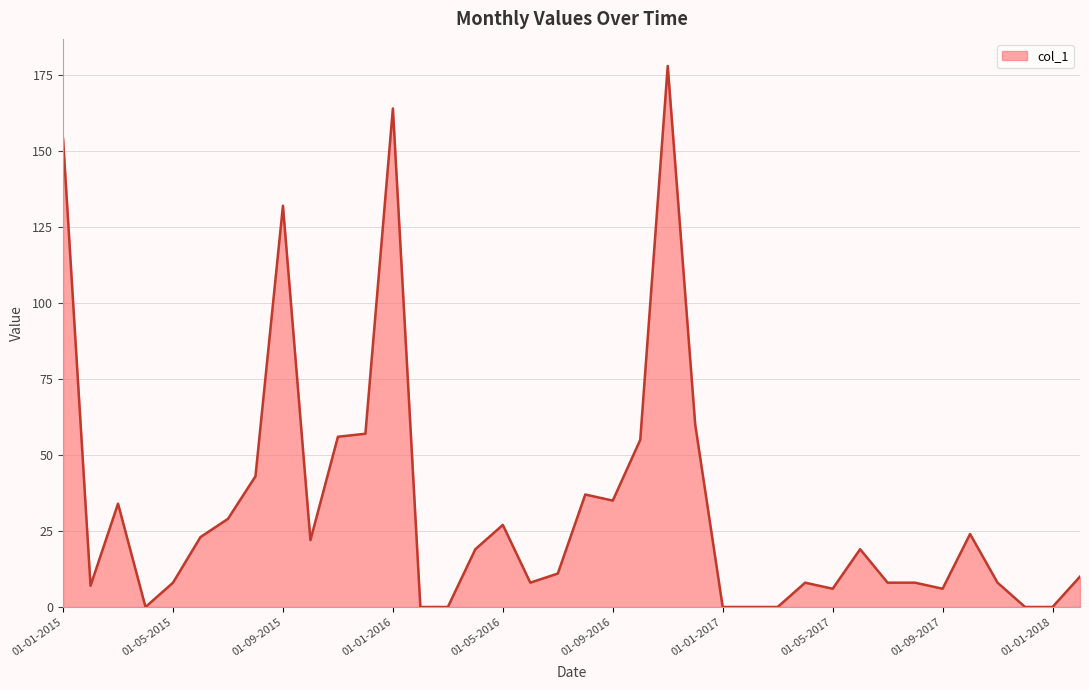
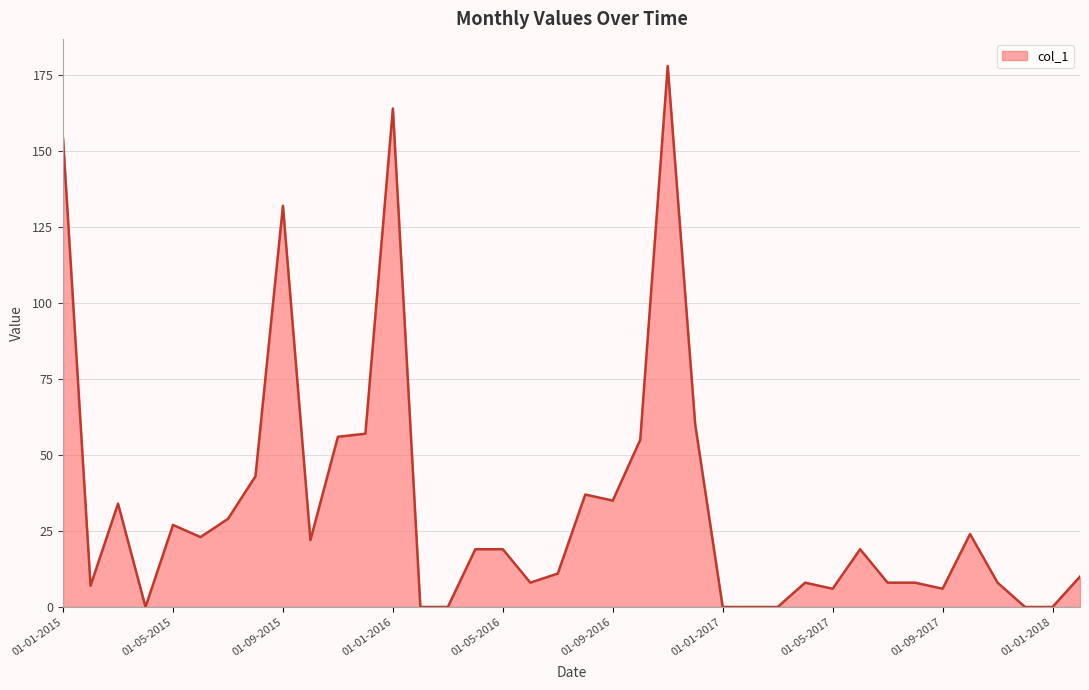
01-05-2015: 8 -> 27
01-05-2016: 27 -> 19
